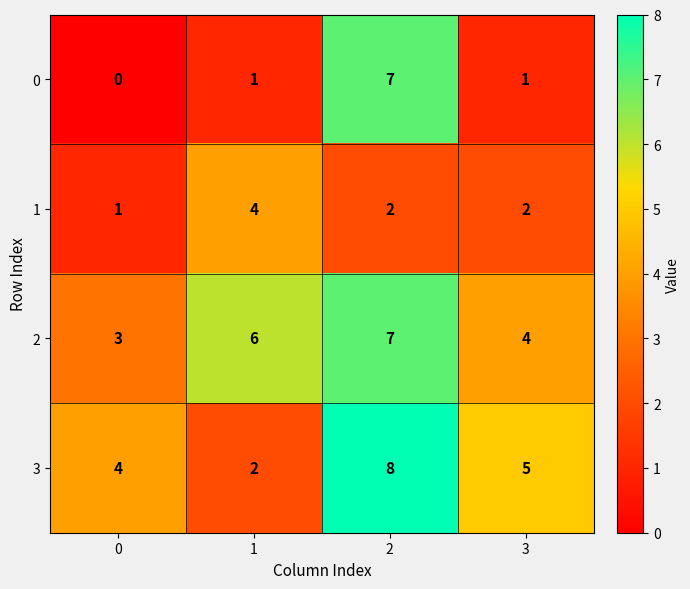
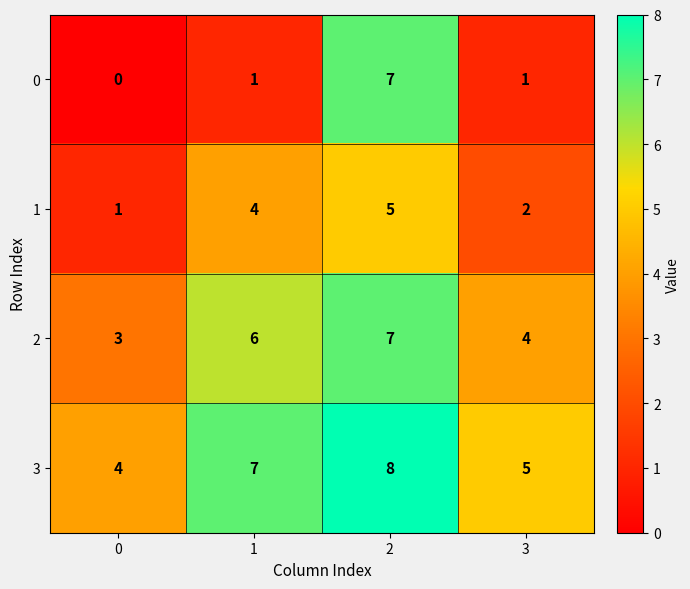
1, 2: 2 -> 5
3, 1: 2 -> 7
